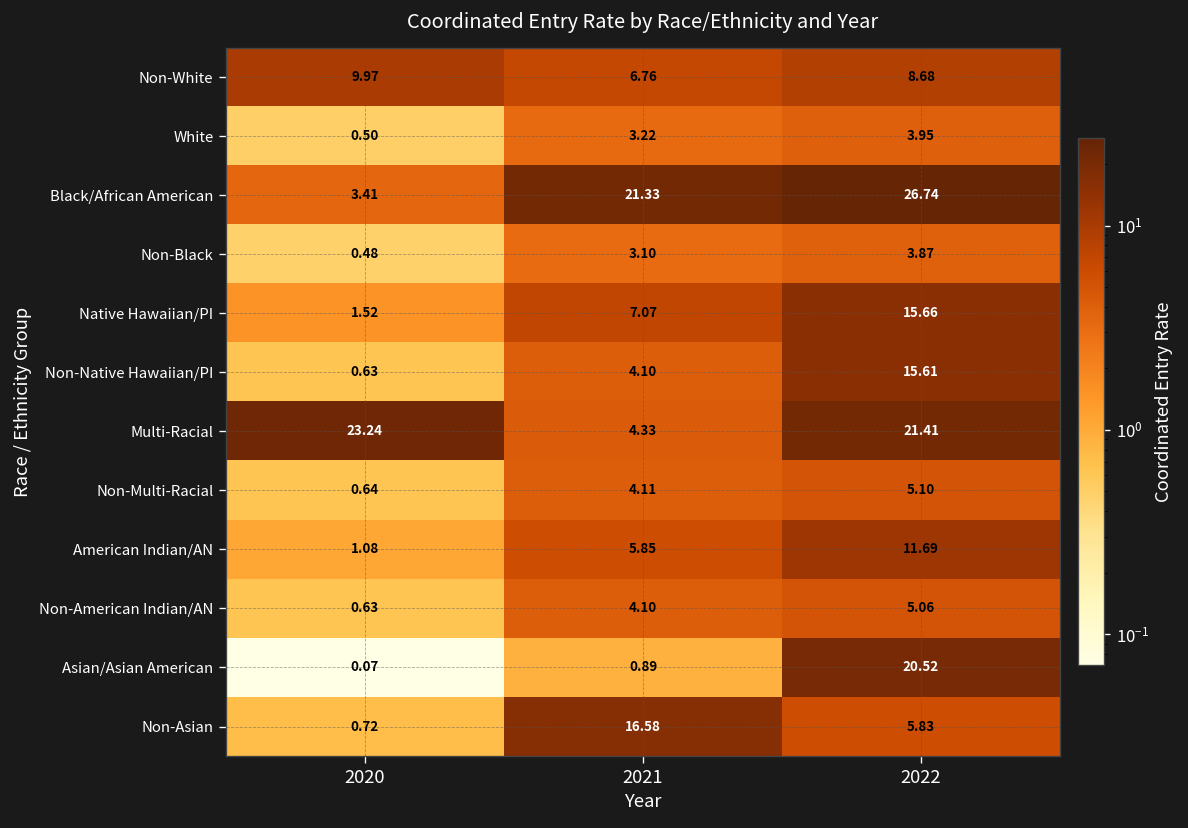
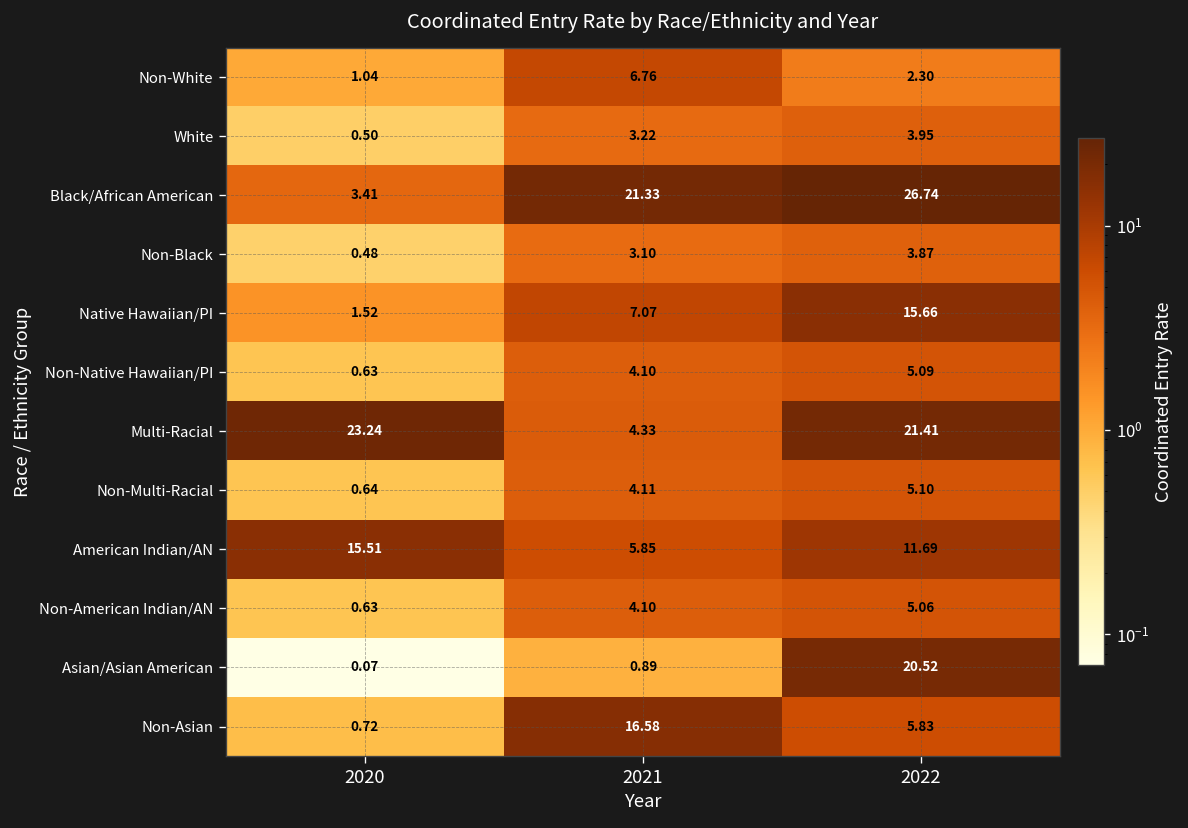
Non-White, 2020: 9.97 -> 1.04
Non-White, 2022: 8.68 -> 2.30
Non-Native Hawaiian/PI, 2022: 15.61 -> 5.09
American Indian/AN, 2020: 1.08 -> 15.51
